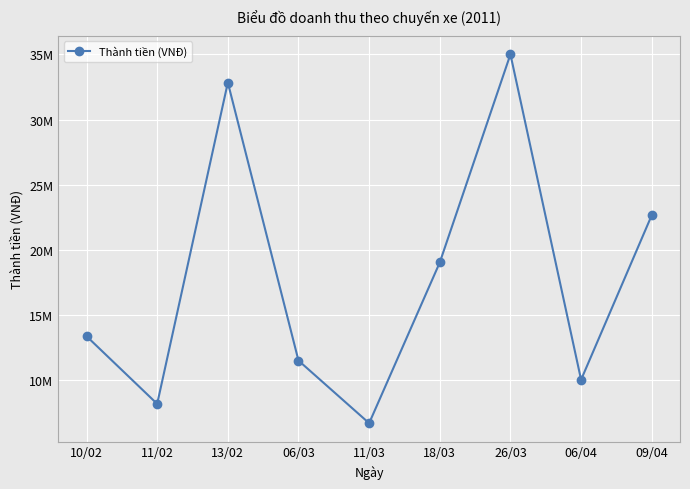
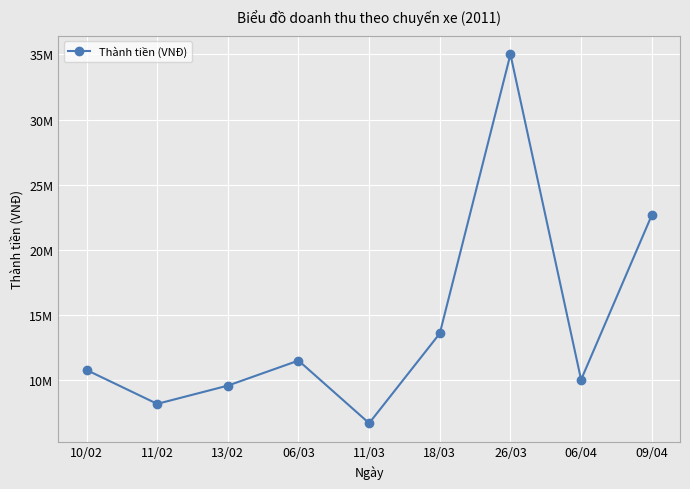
10/02: 13400000 -> 10800000
13/02: 32800000 -> 9600000
18/03: 19000000 -> 13600000
